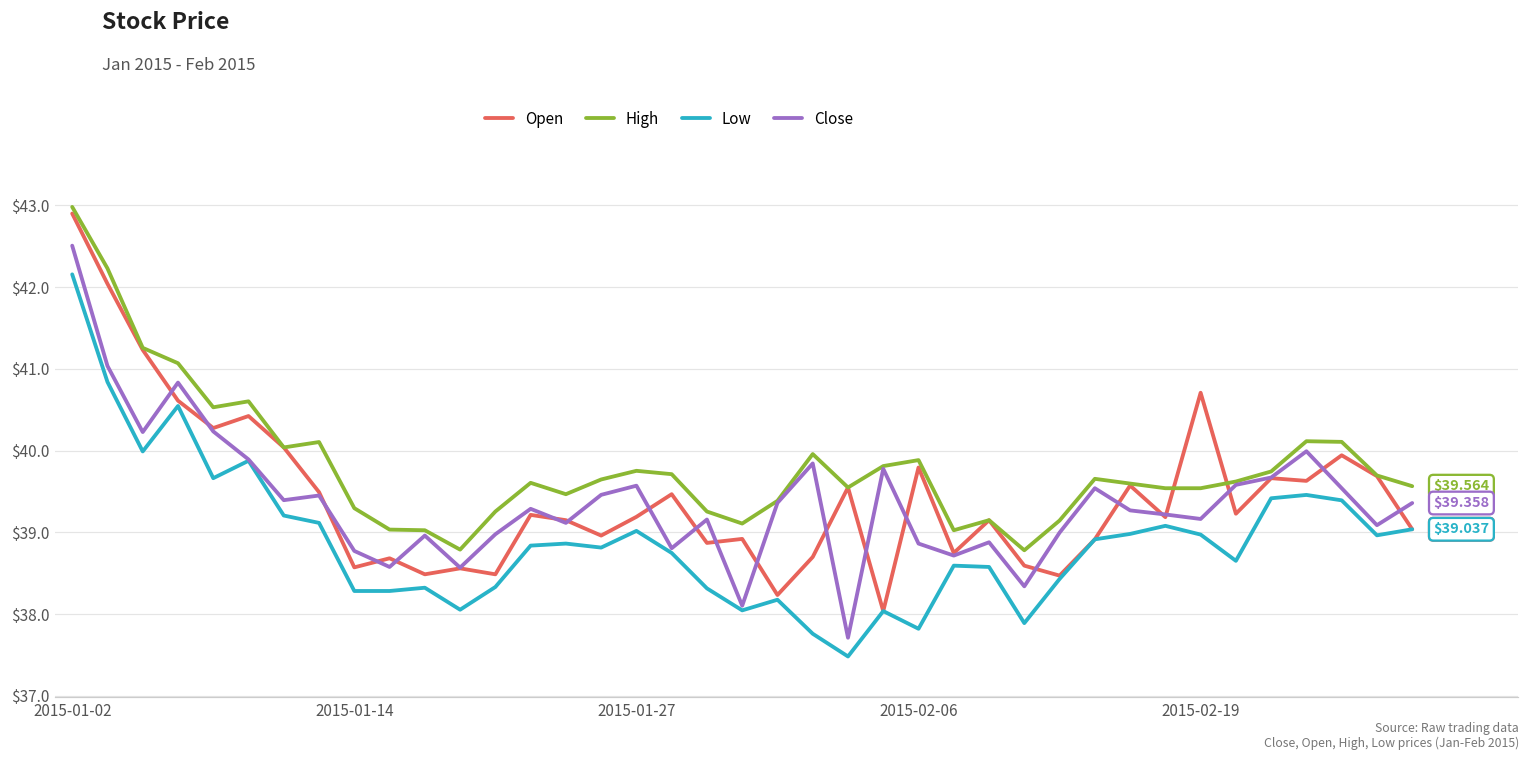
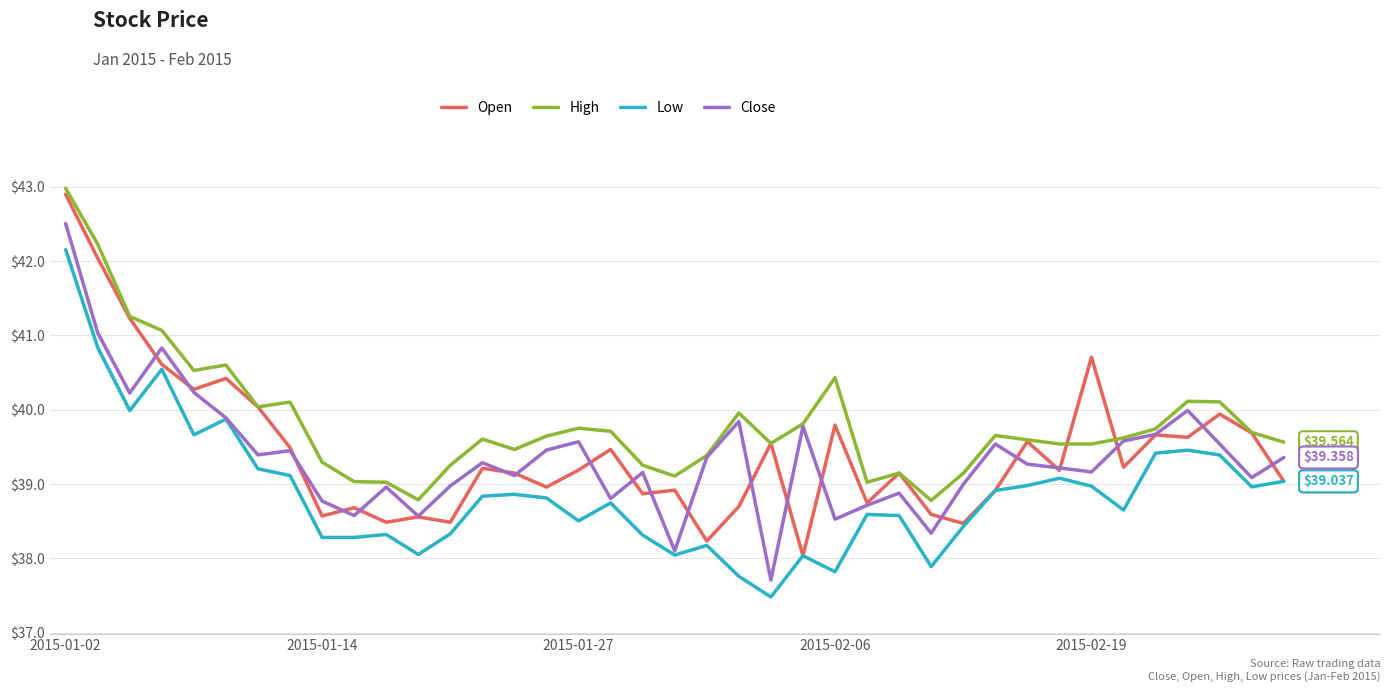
Low, 2015-01-27: $39.0 -> $38.5
High, 2015-02-06: $39.9 -> $40.4
Close, 2015-02-06: $38.9 -> $38.5
